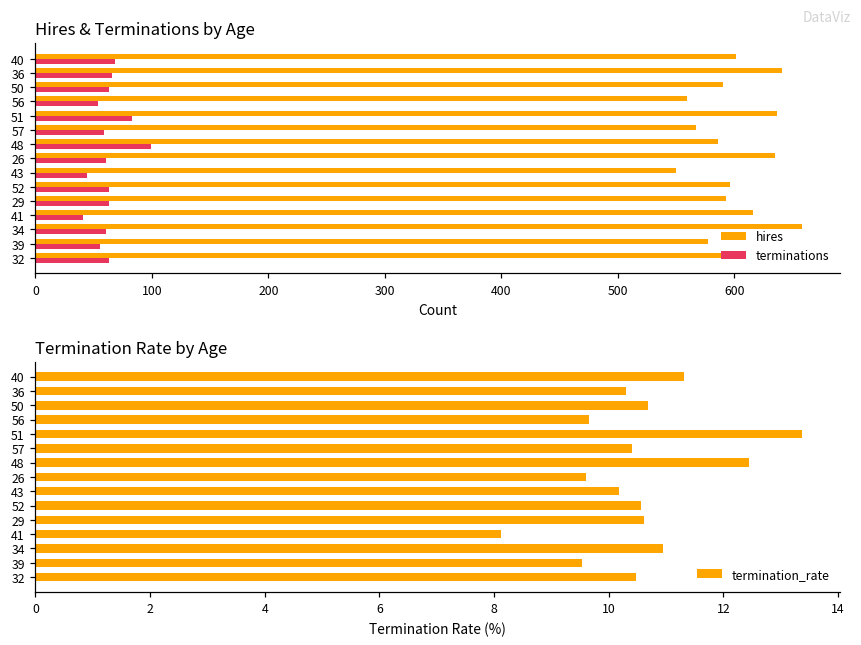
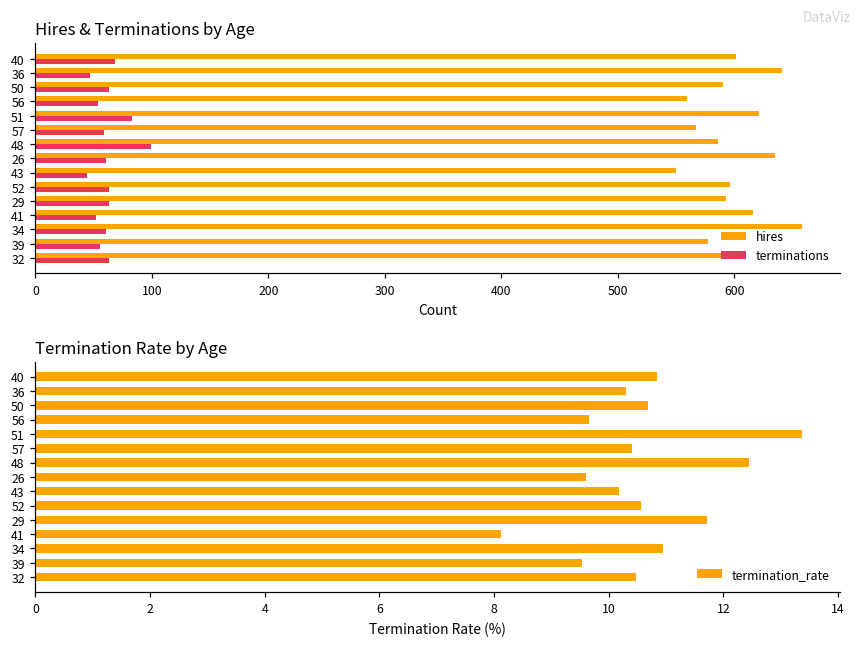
Hires & Terminations by Age, terminations, 36: 66 -> 47
Hires & Terminations by Age, hires, 51: 637 -> 621
Hires & Terminations by Age, terminations, 41: 41 -> 52
Termination Rate by Age, 40: 11.3 -> 10.9
Termination Rate by Age, 29: 10.6 -> 11.7
